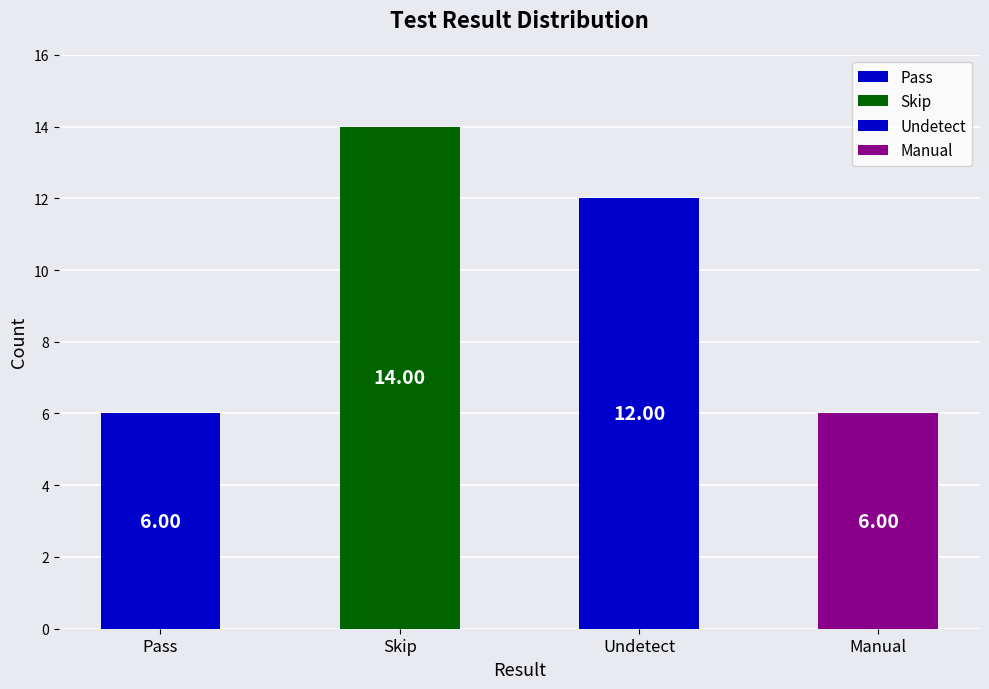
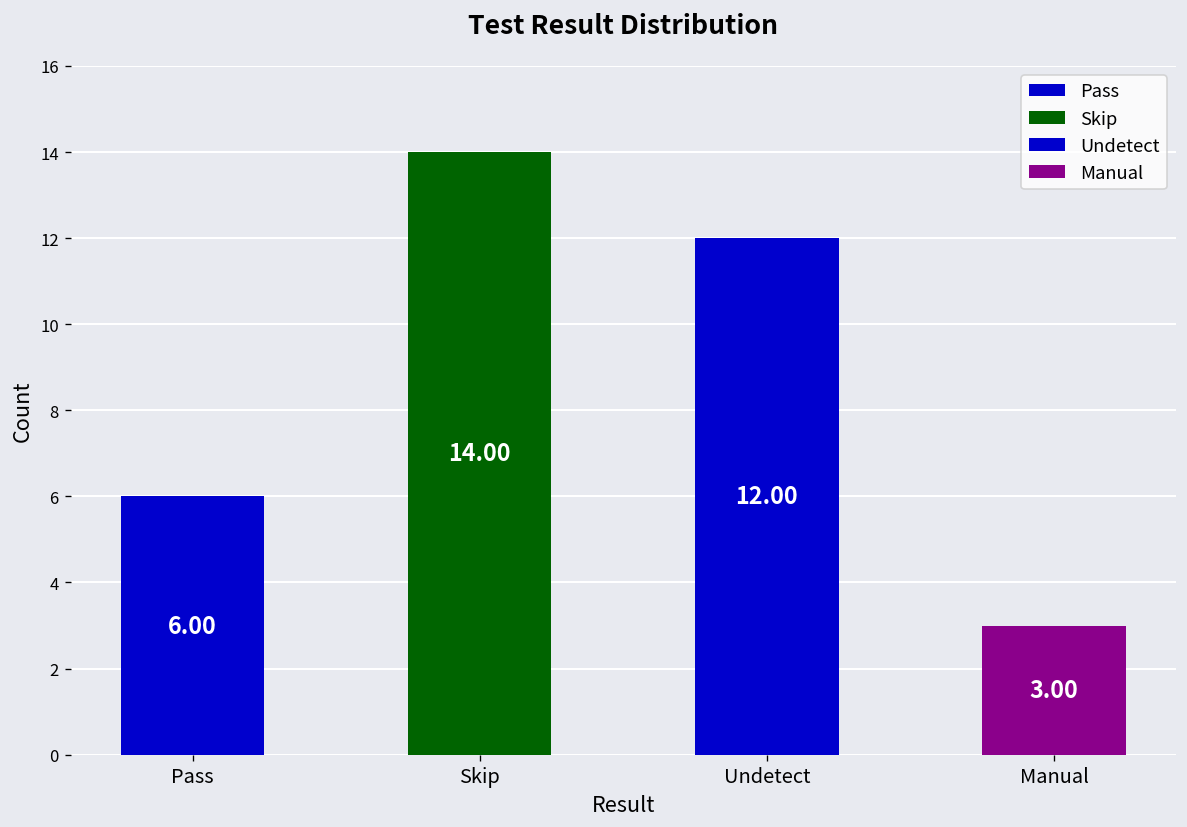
Manual: 6.00 -> 3.00
